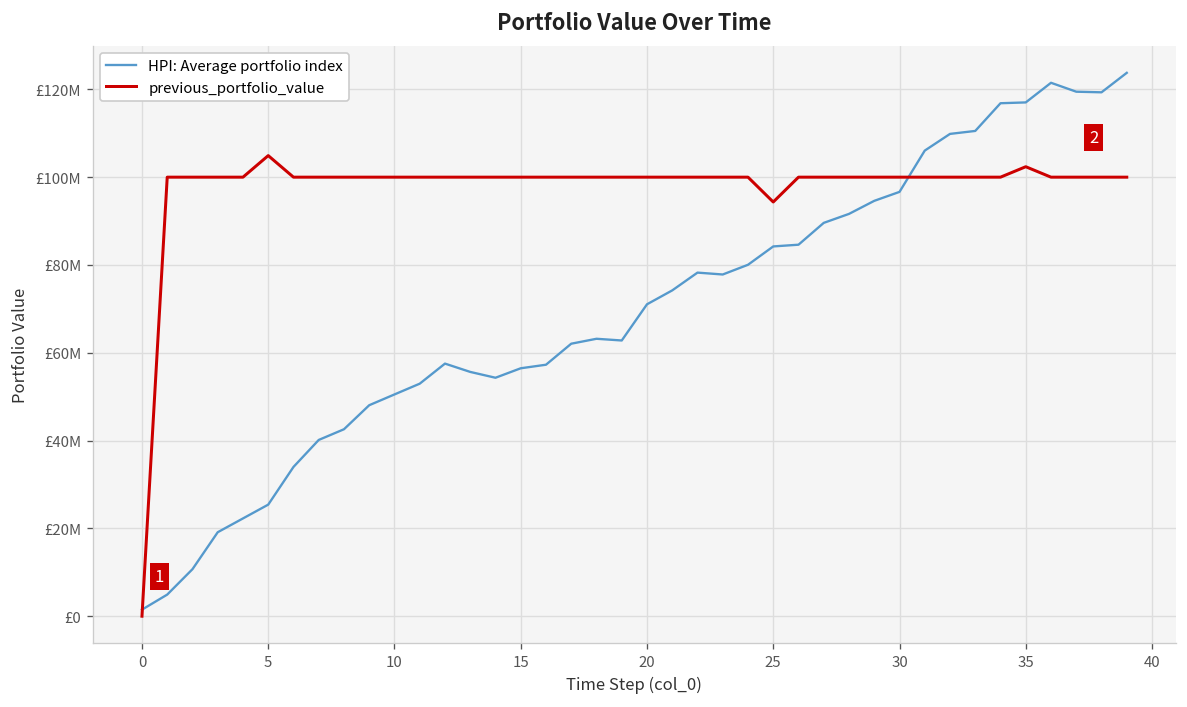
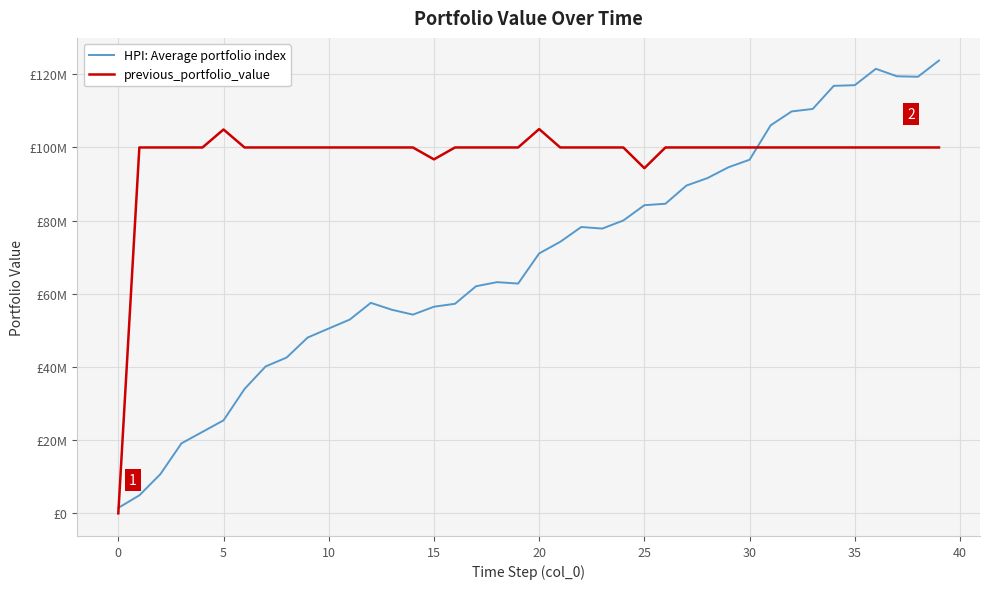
previous_portfolio_value, 15: £100000000 -> £97000000
previous_portfolio_value, 20: £100000000 -> £105000000
previous_portfolio_value, 35: £102000000 -> £100000000
